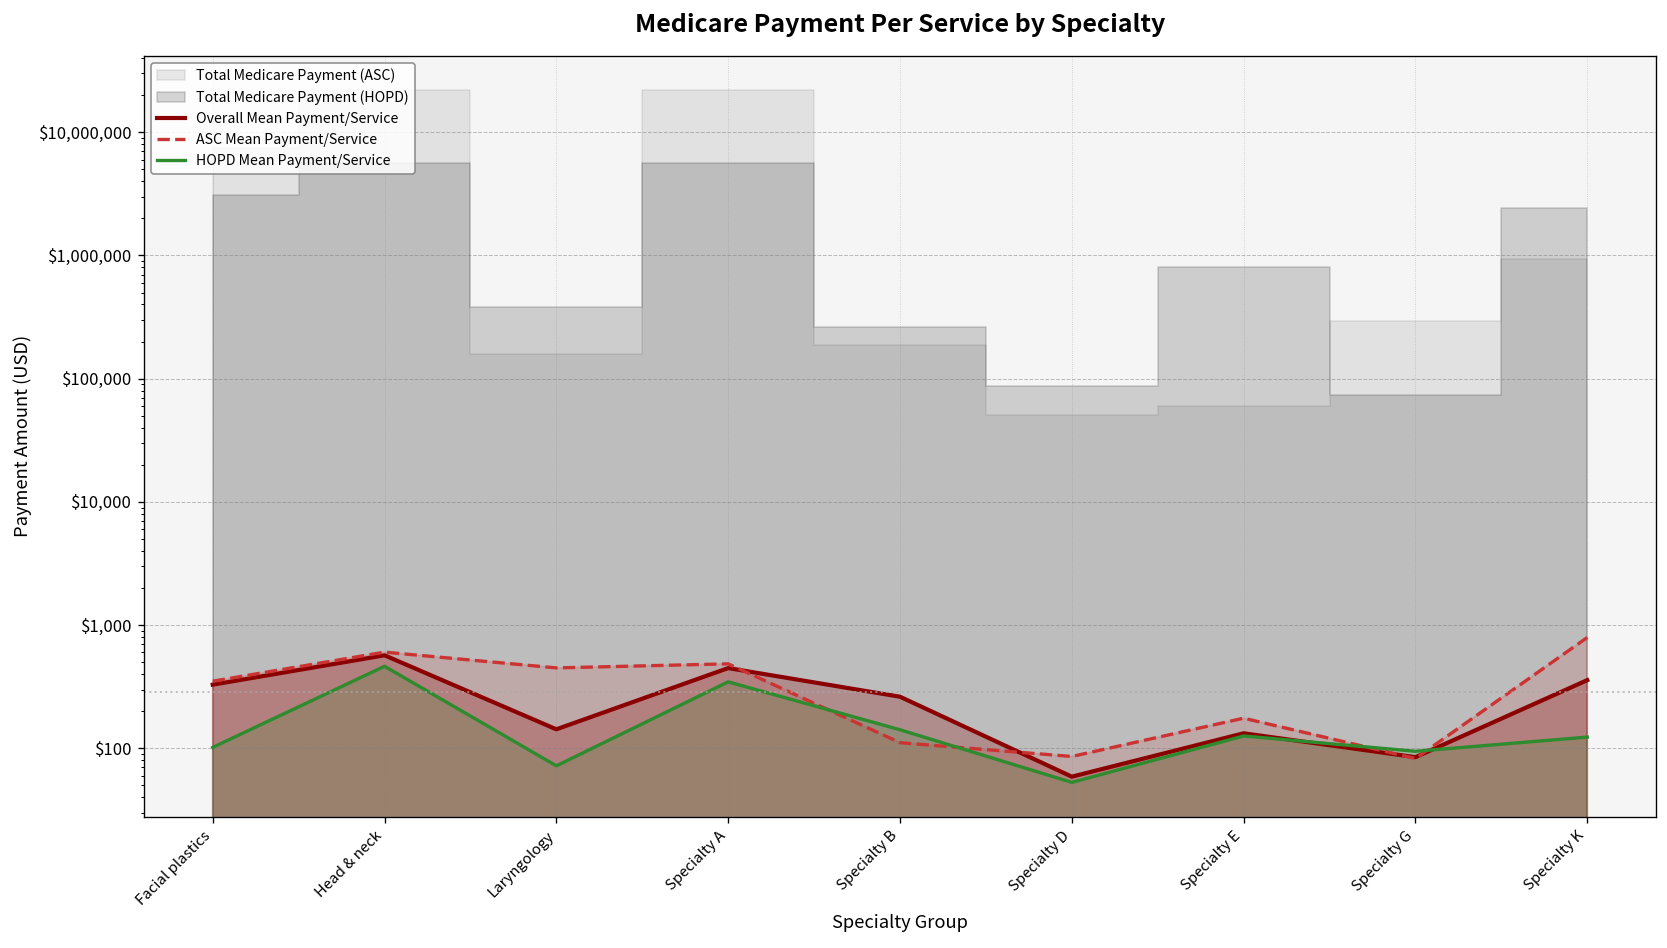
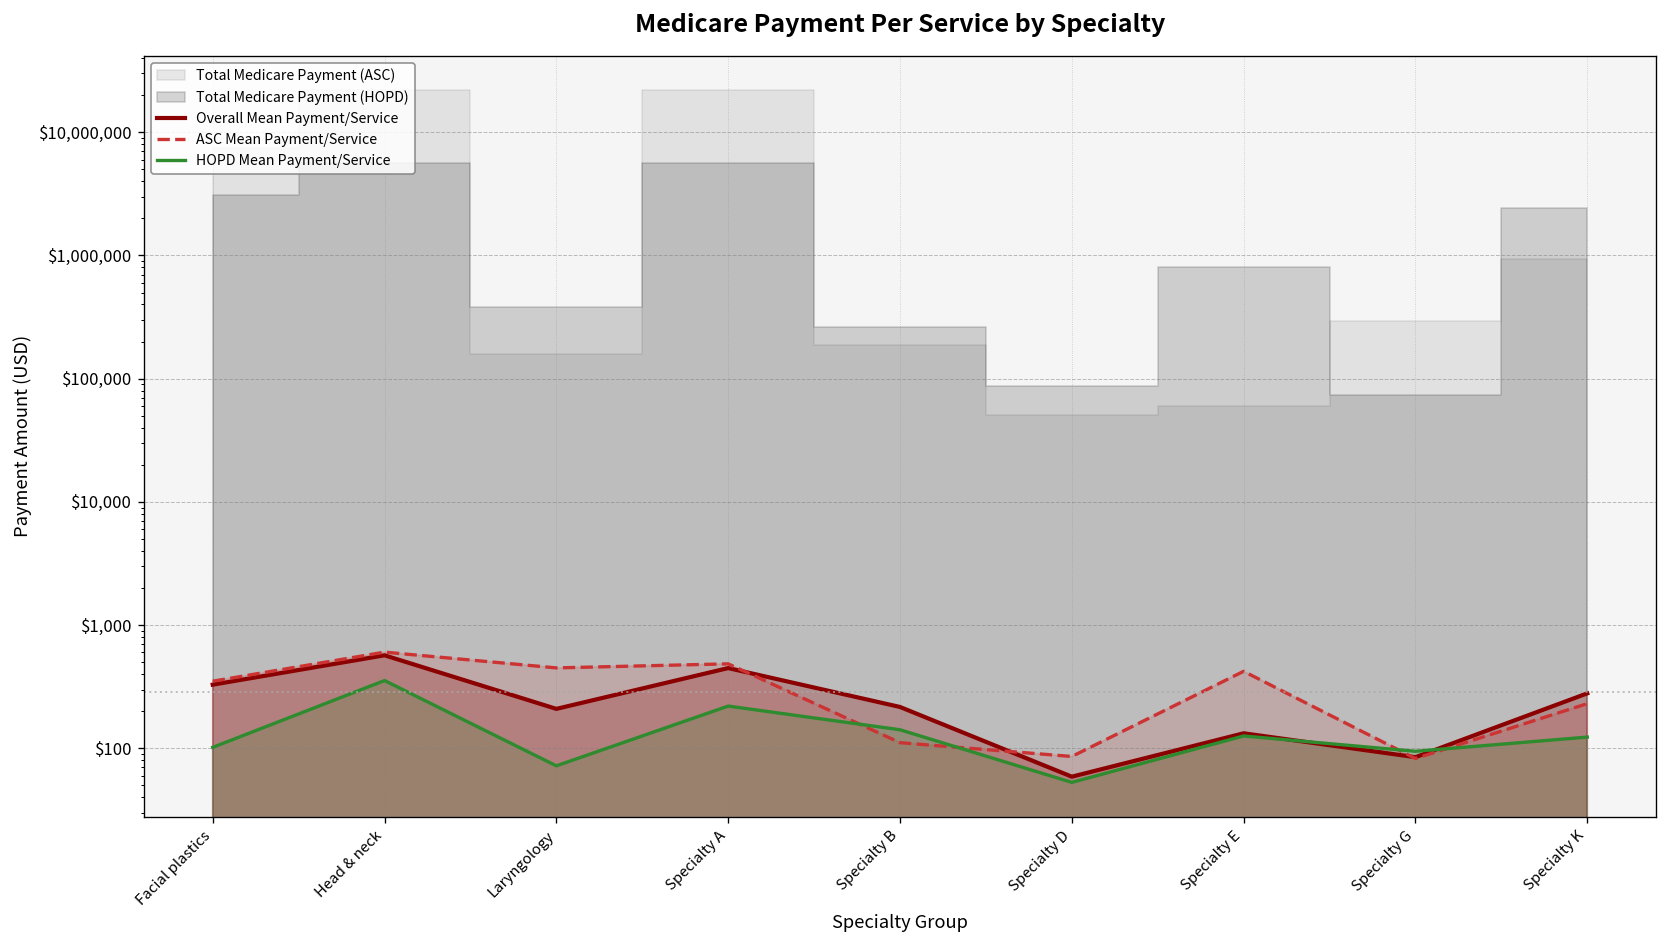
HOPD Mean Payment/Service, Head & neck: $500 -> $360
Overall Mean Payment/Service, Laryngology: $140 -> $210
HOPD Mean Payment/Service, Specialty A: $350 -> $220
Overall Mean Payment/Service, Specialty B: $260 -> $220
ASC Mean Payment/Service, Specialty E: $180 -> $420
Overall Mean Payment/Service, Specialty K: $360 -> $280
ASC Mean Payment/Service, Specialty K: $800 -> $230
